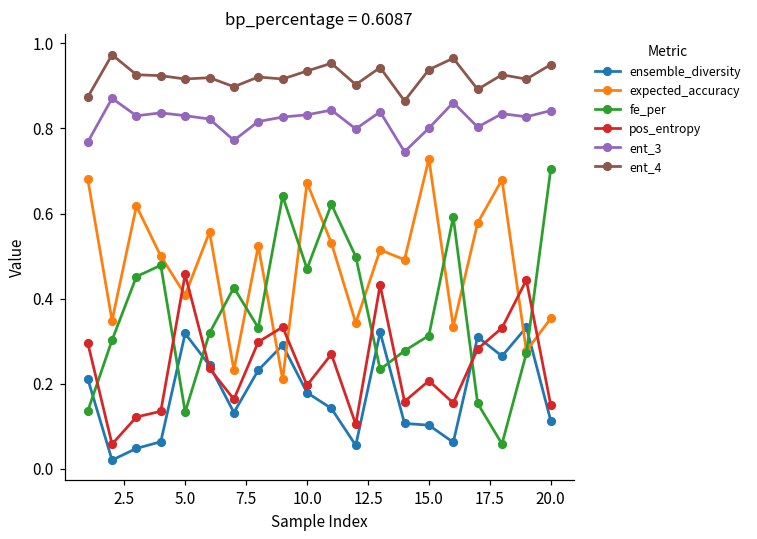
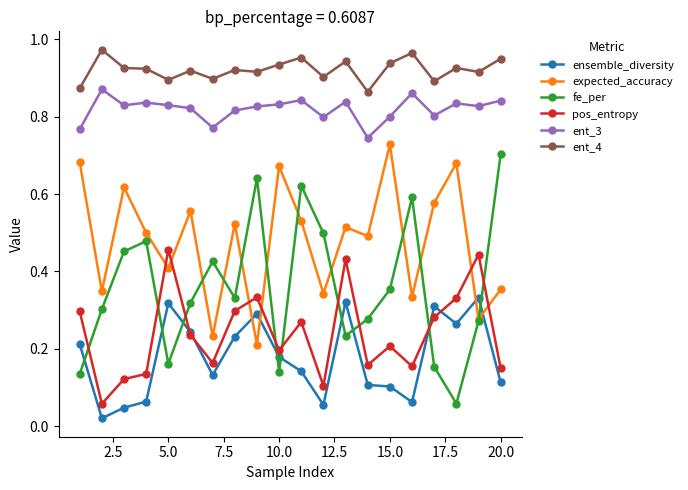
fe_per, 5.0: 0.13 -> 0.16
ent_4, 5.0: 0.92 -> 0.90
fe_per, 10.0: 0.47 -> 0.14
fe_per, 15.0: 0.31 -> 0.35
